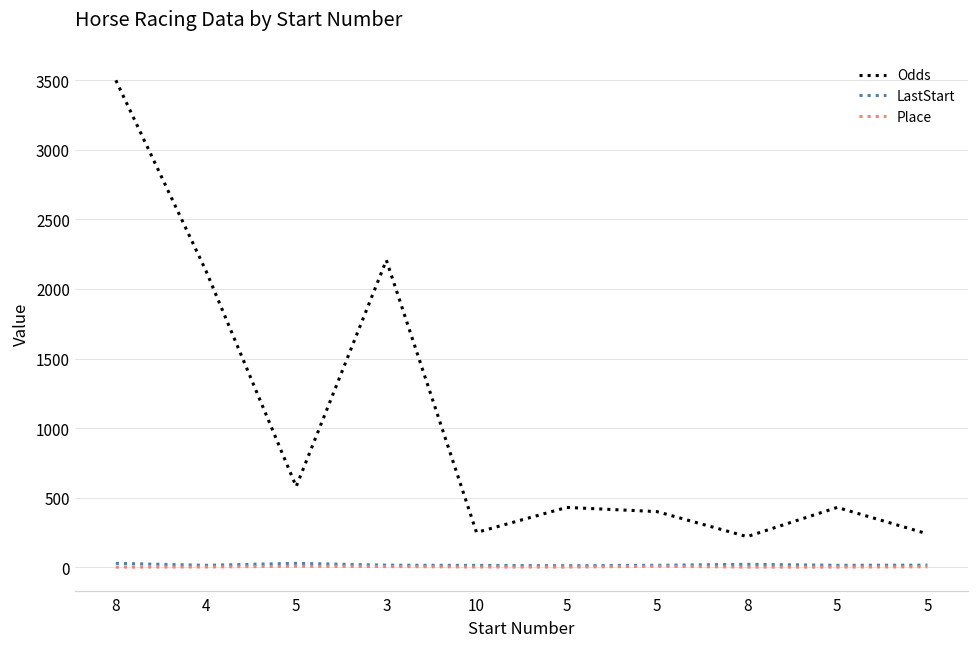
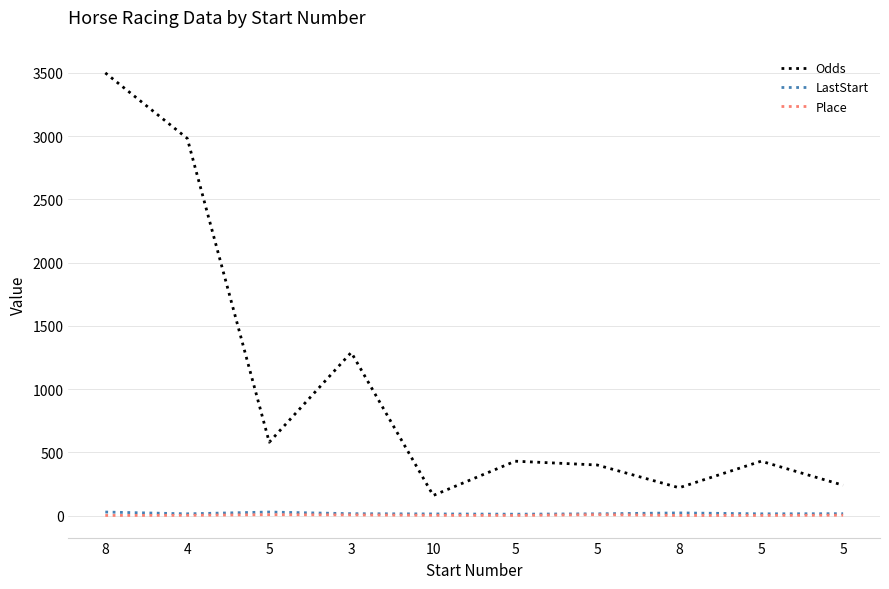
Odds, 4: 2130 -> 2980
Odds, 3: 2210 -> 1290
Odds, 10: 250 -> 160
